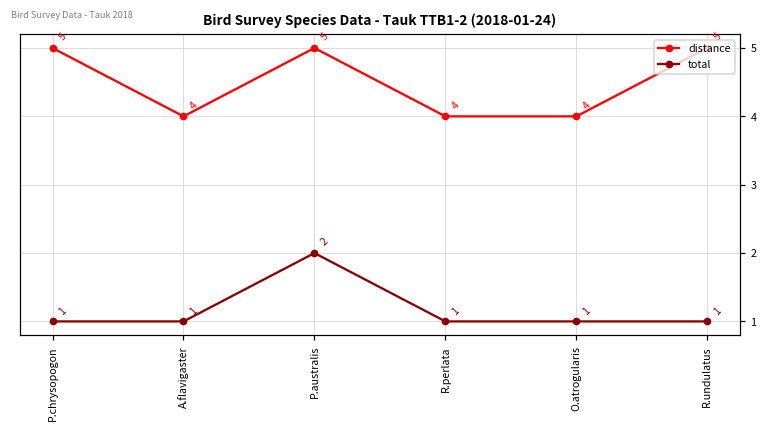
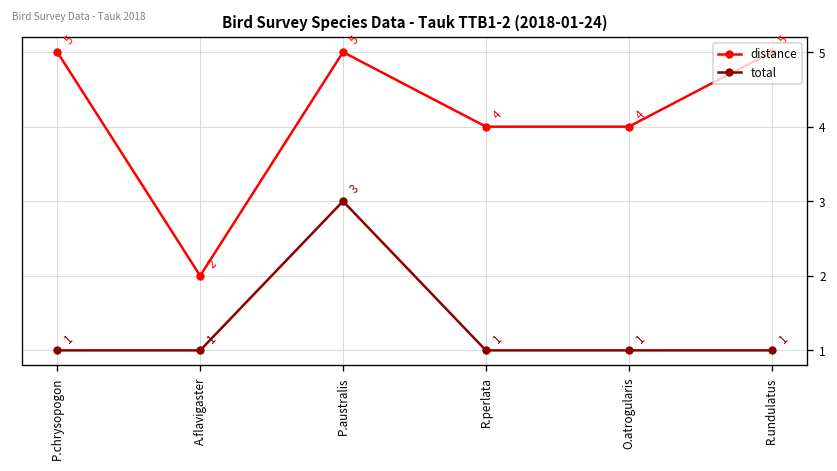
distance, A.flavigaster: 4 -> 2
total, P.australis: 2 -> 3
